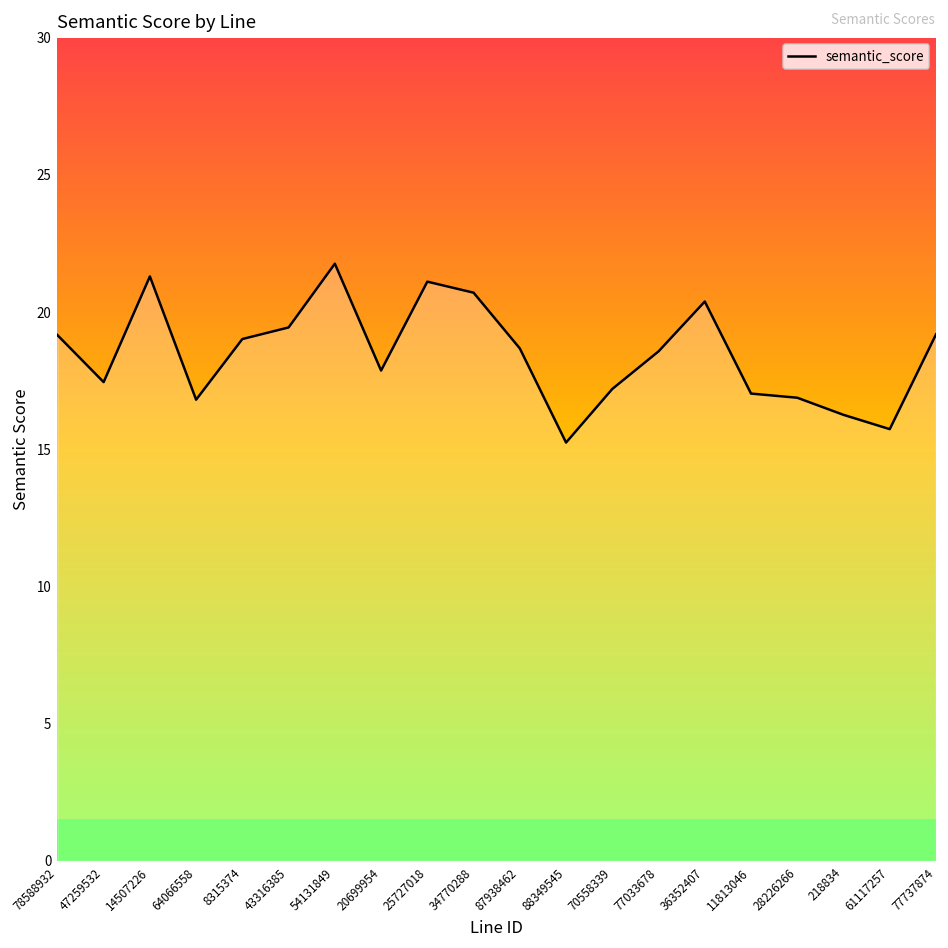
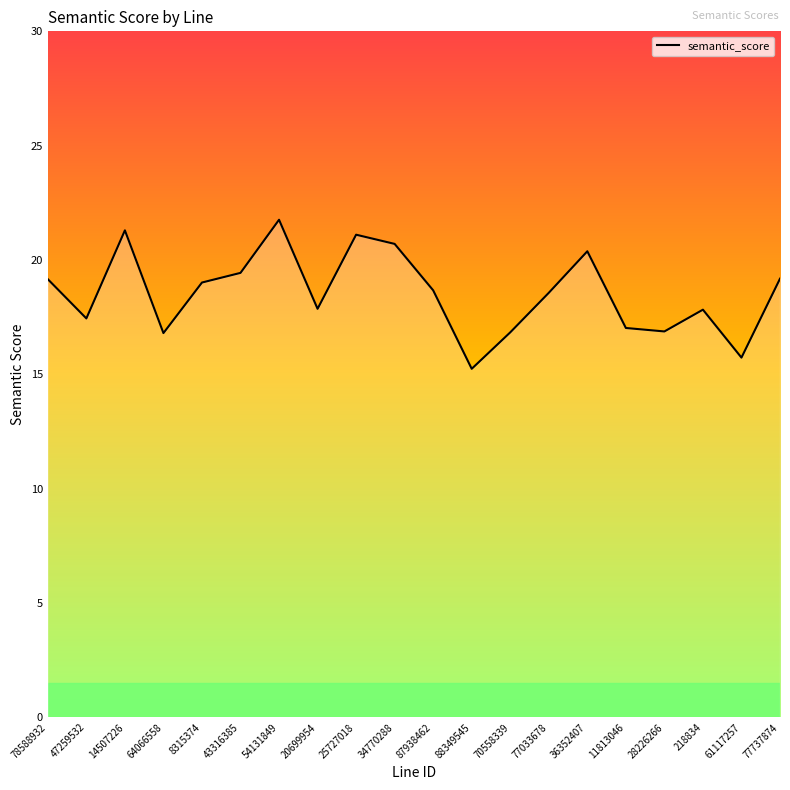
70558339: 17.2 -> 16.8
218834: 16.3 -> 17.8
